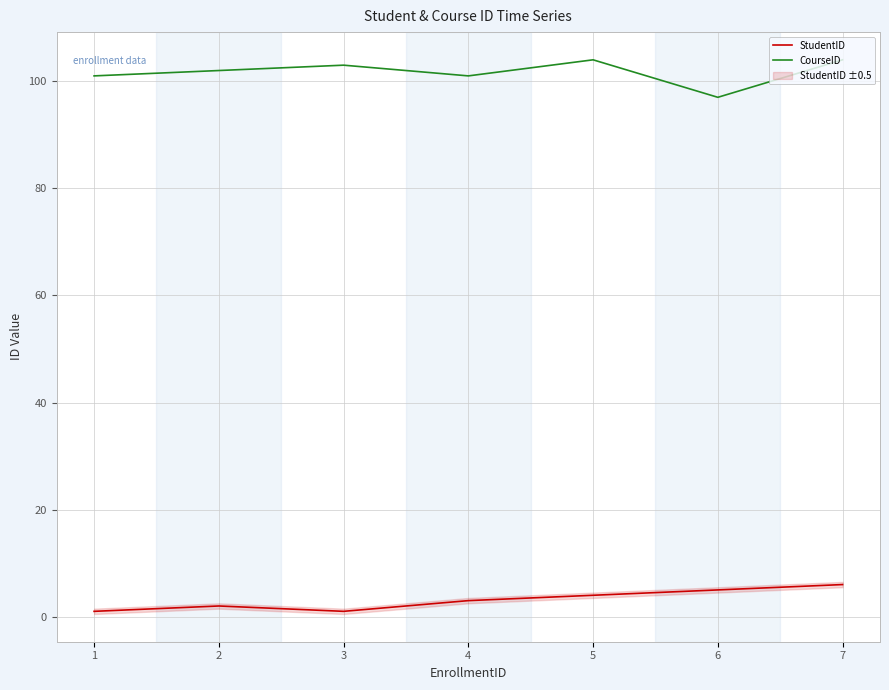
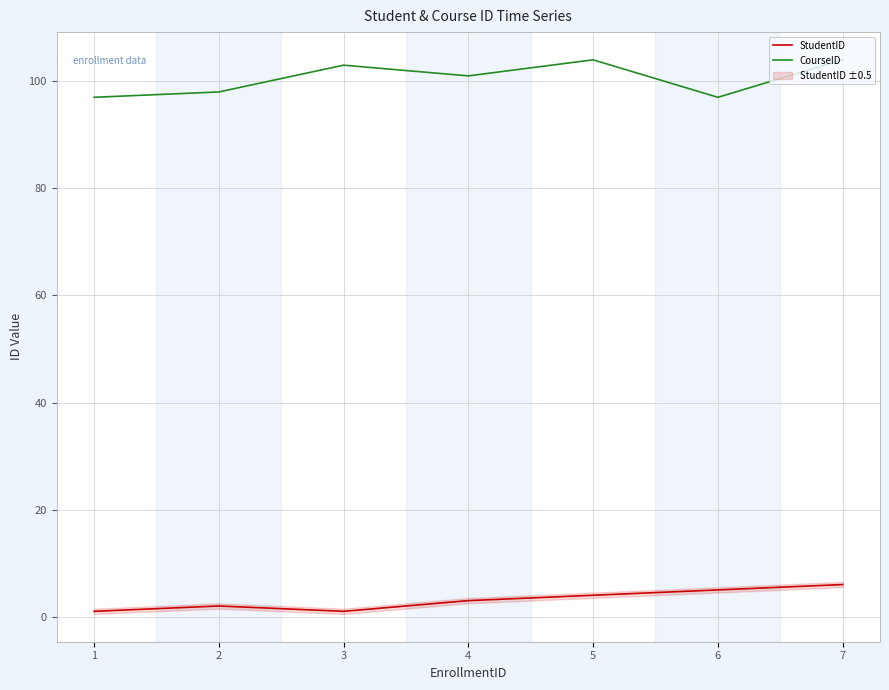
CourseID, 1: 101 -> 97
CourseID, 2: 102 -> 98
